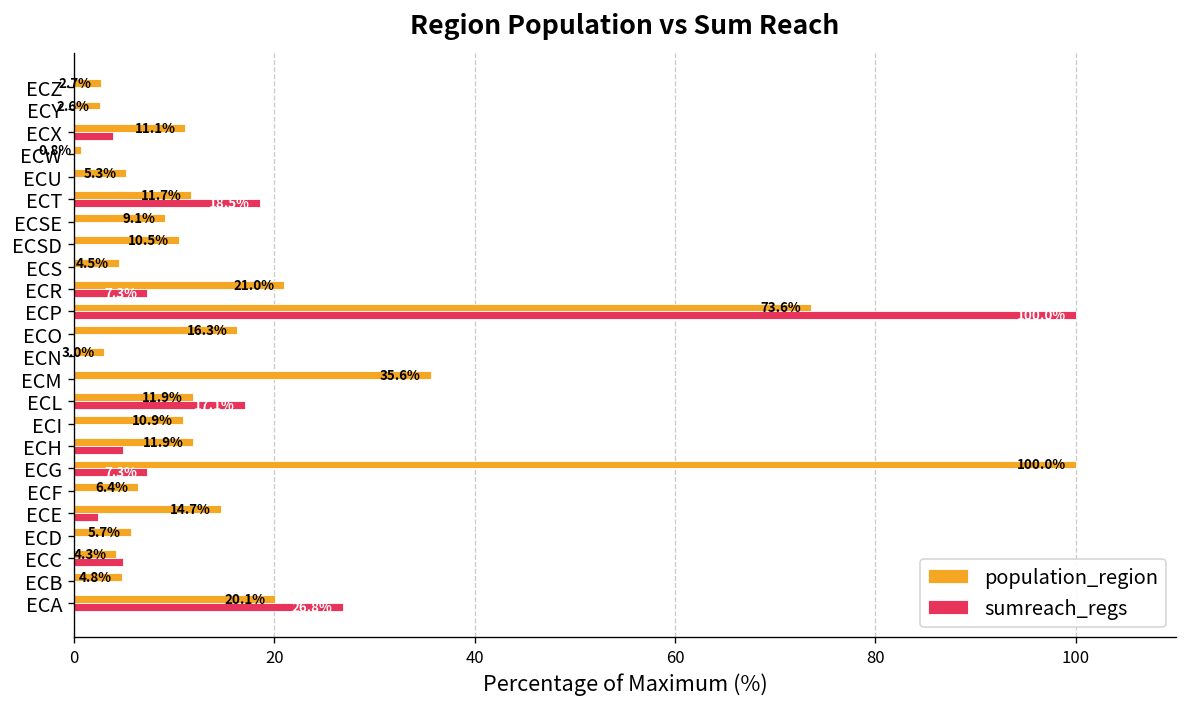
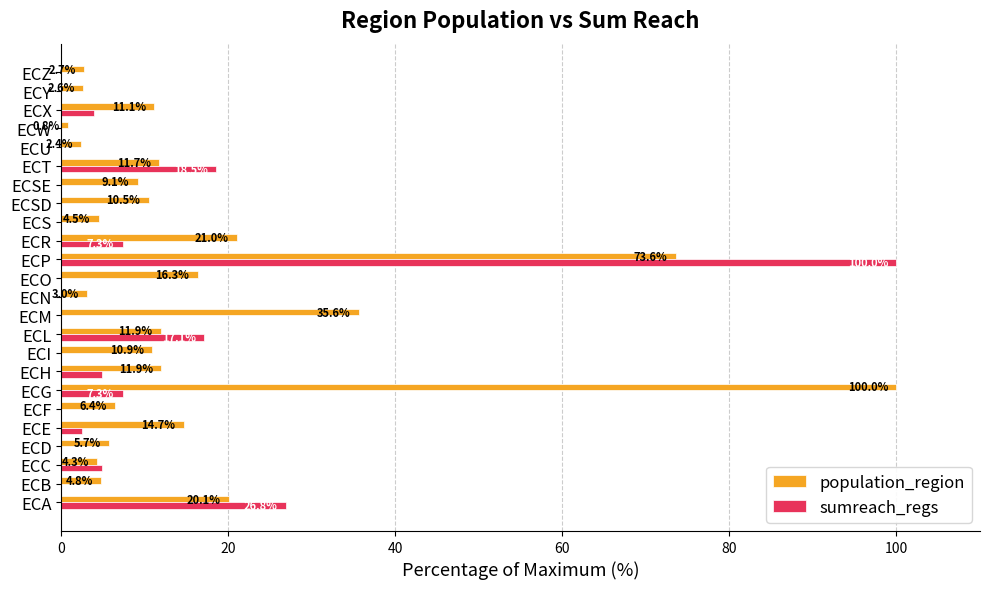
population_region, ECU: 5.3% -> 2.4%
